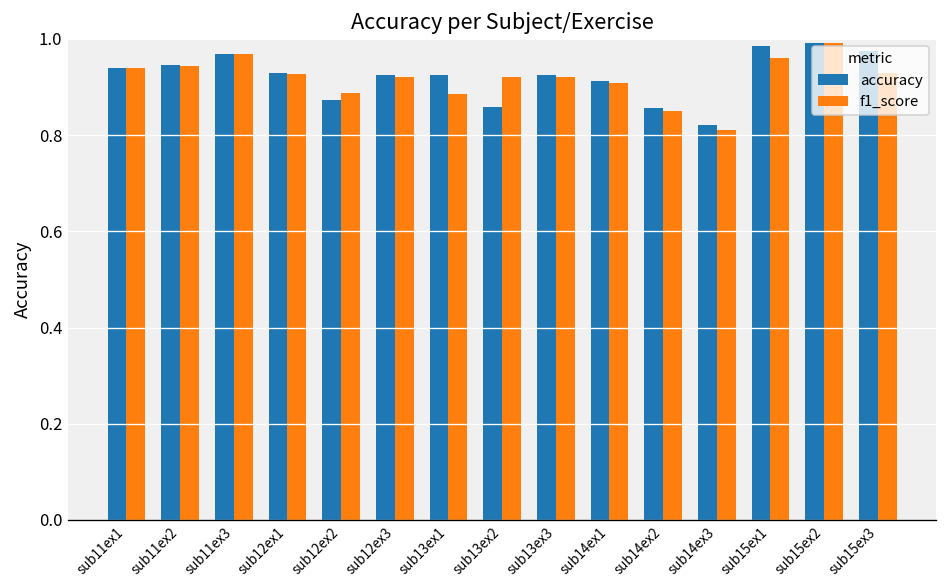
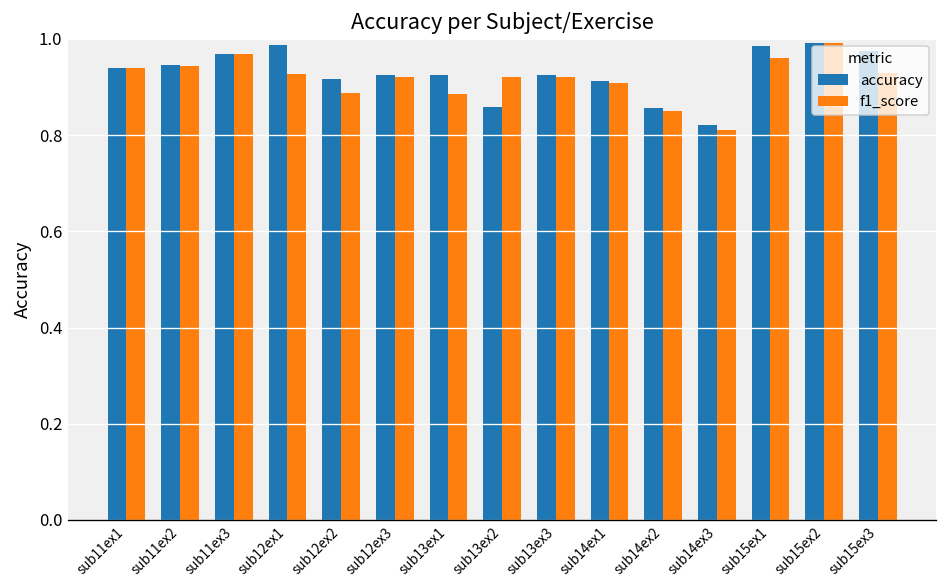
accuracy, sub12ex1: 0.93 -> 0.99
accuracy, sub12ex2: 0.87 -> 0.92
